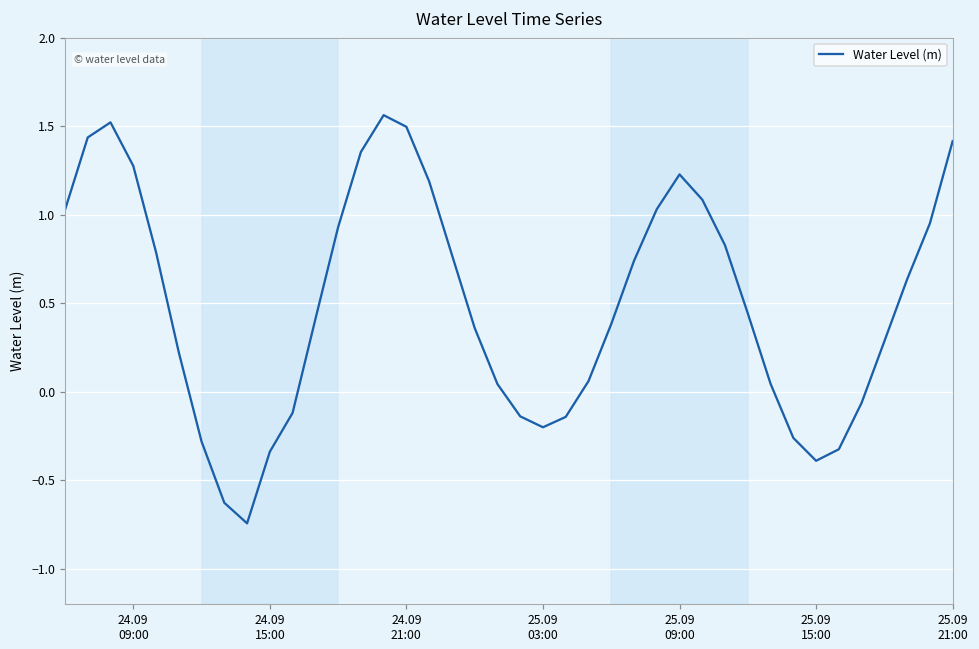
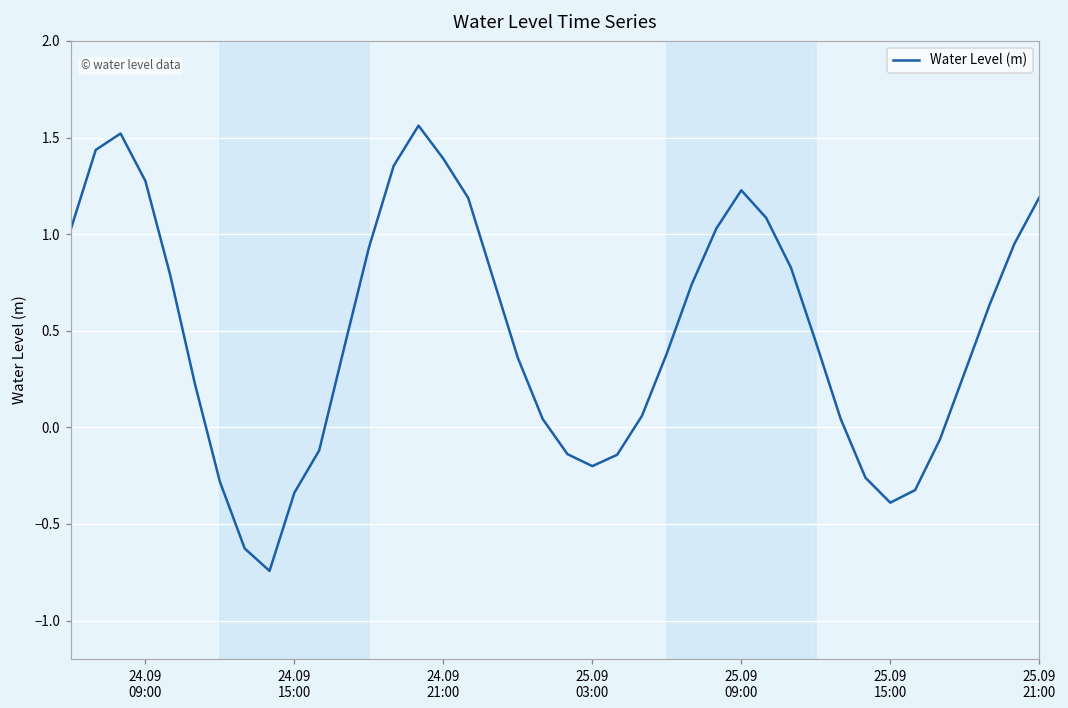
24.09 21:00: 1.50 -> 1.39
25.09 21:00: 1.42 -> 1.19
